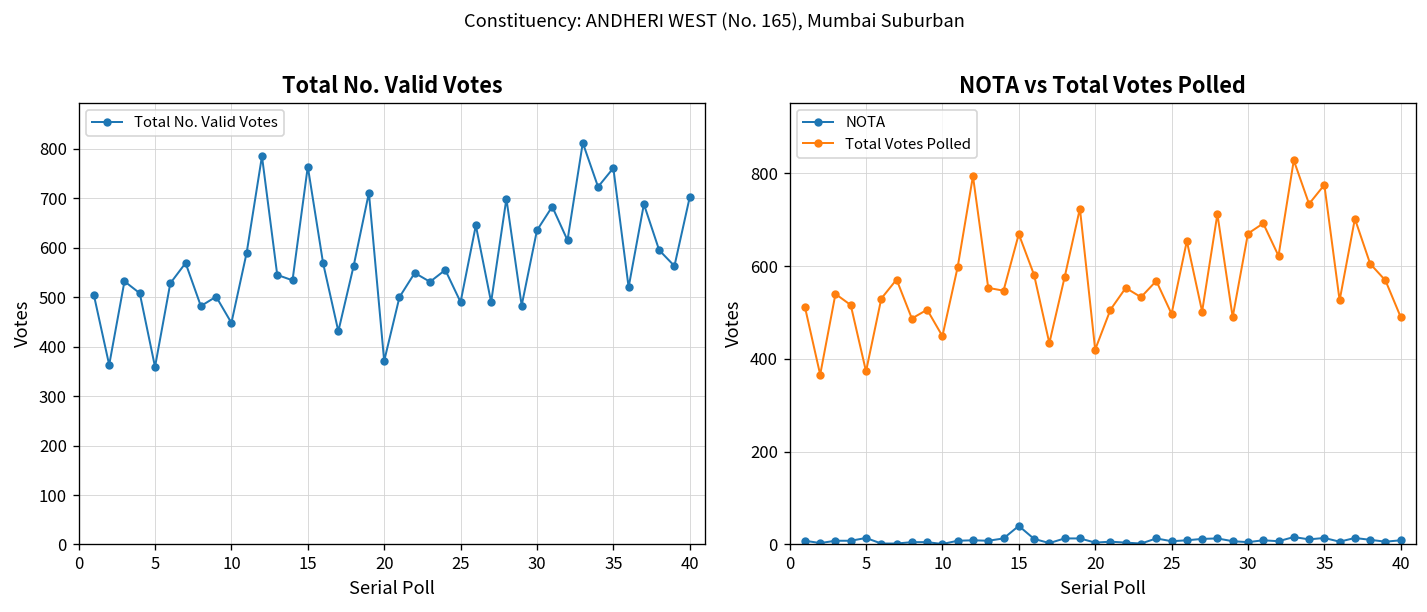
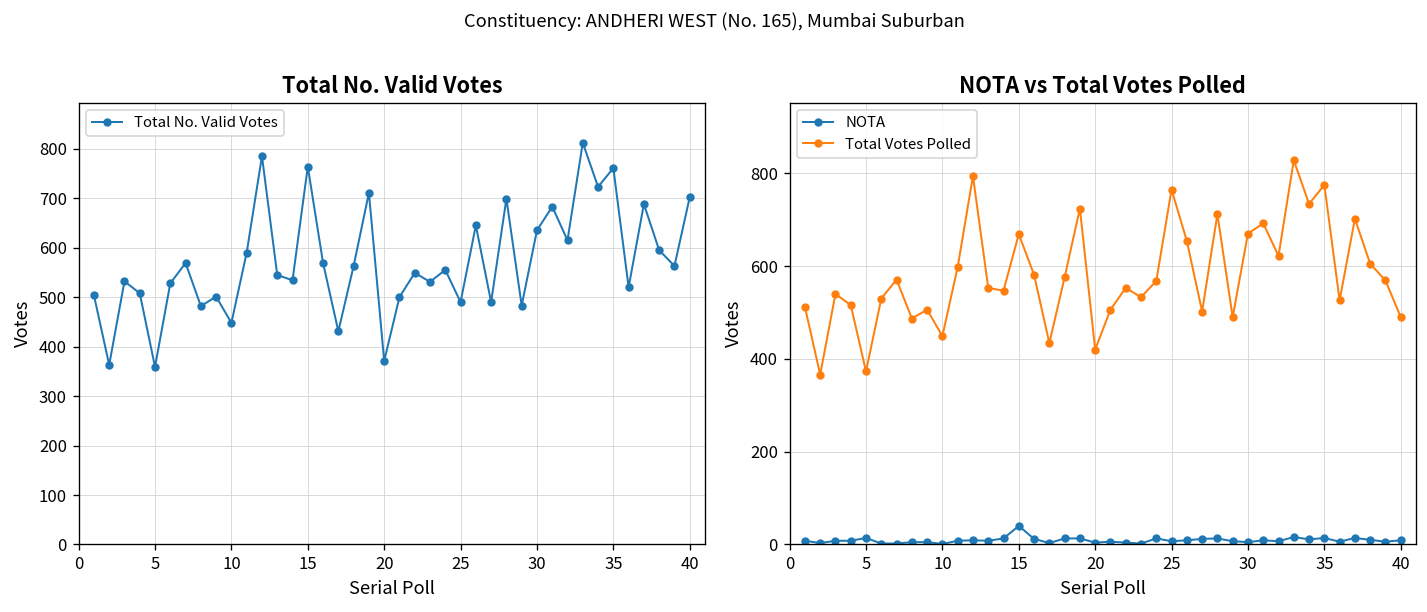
NOTA vs Total Votes Polled, Total Votes Polled, 25: 500 -> 770
